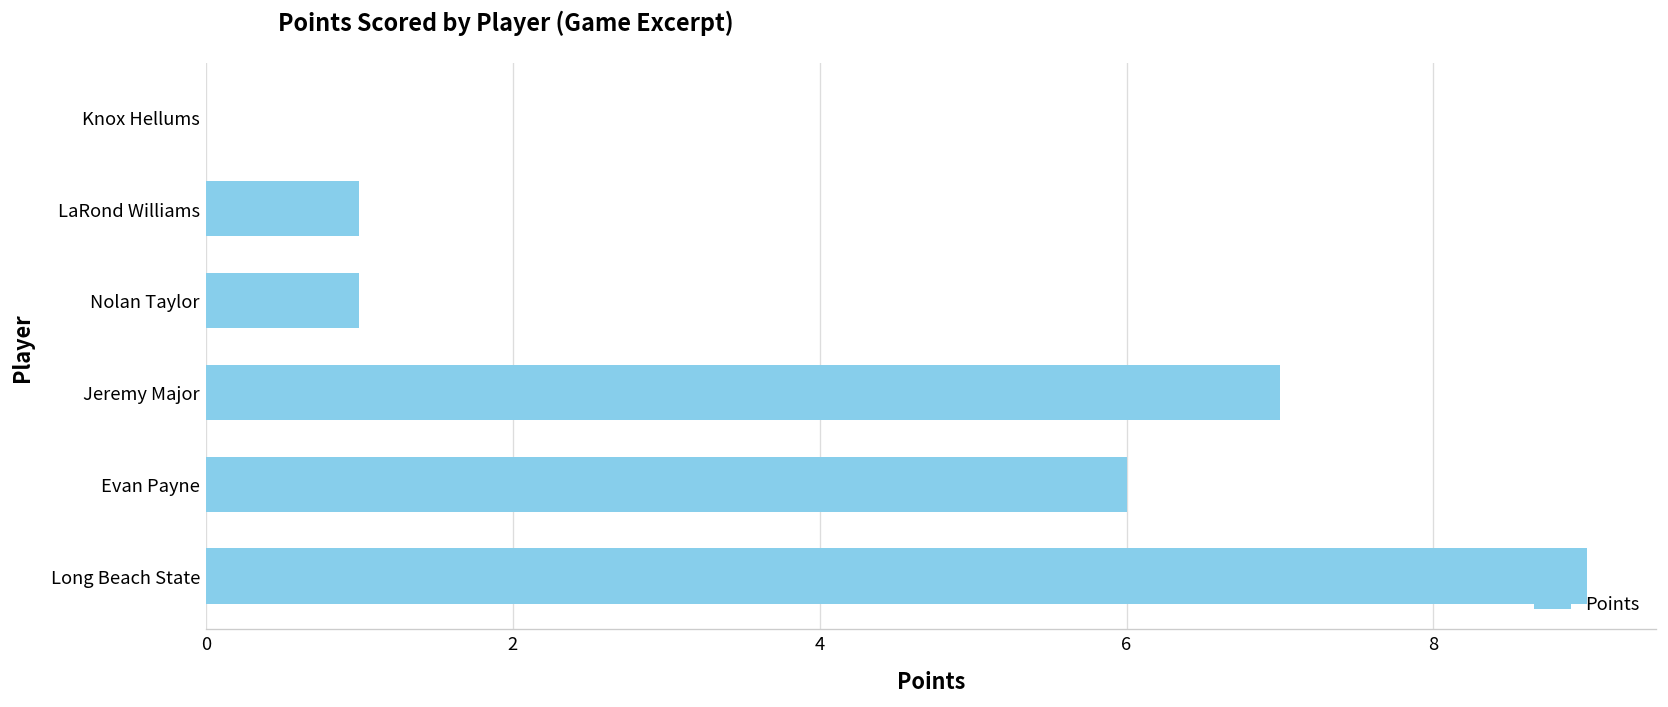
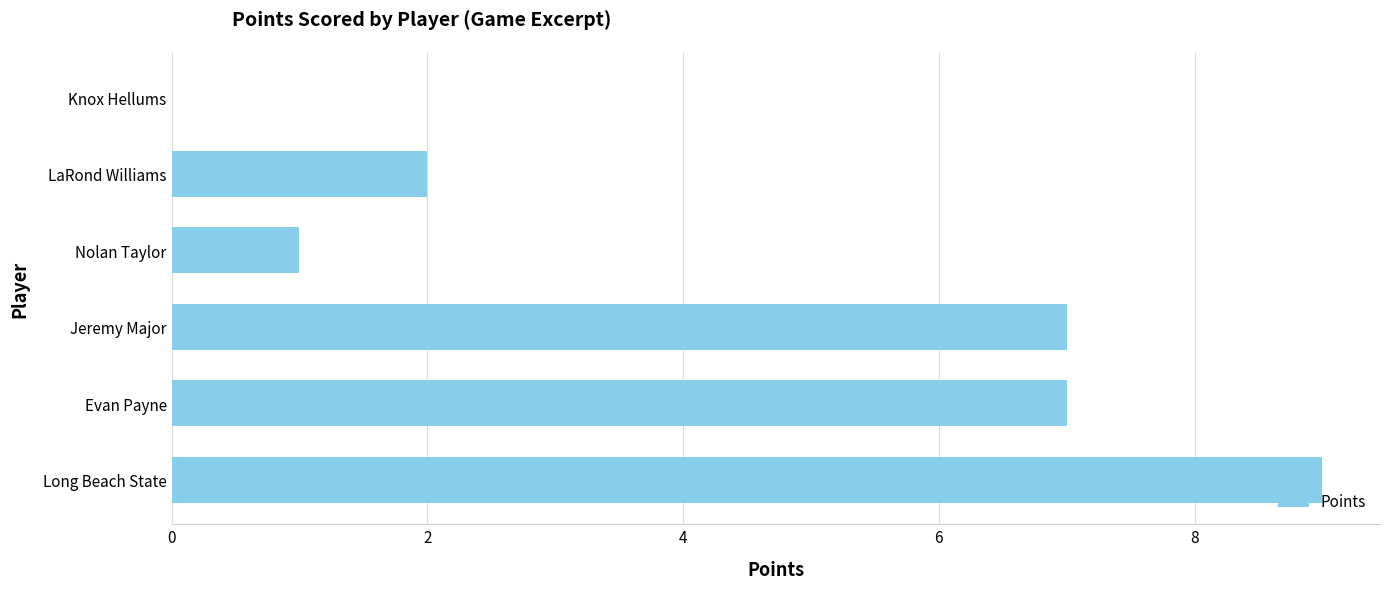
LaRond Williams: 1 -> 2
Evan Payne: 6 -> 7
